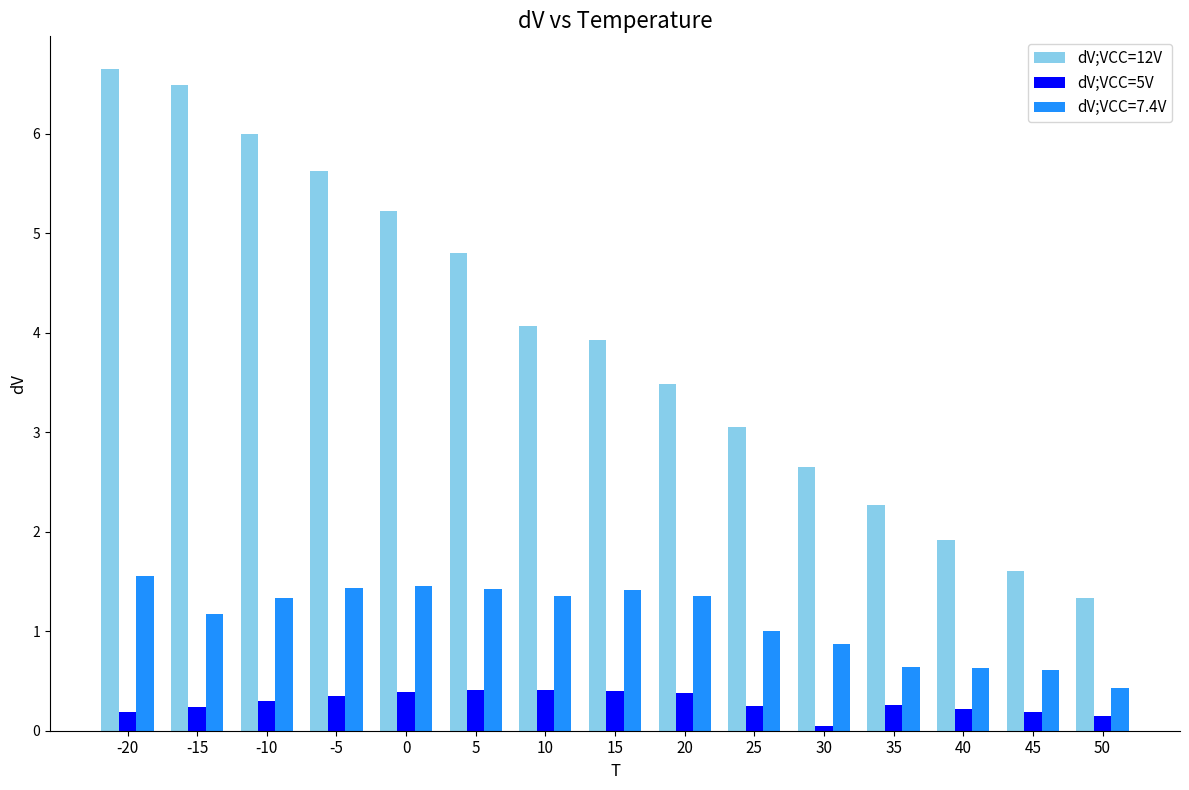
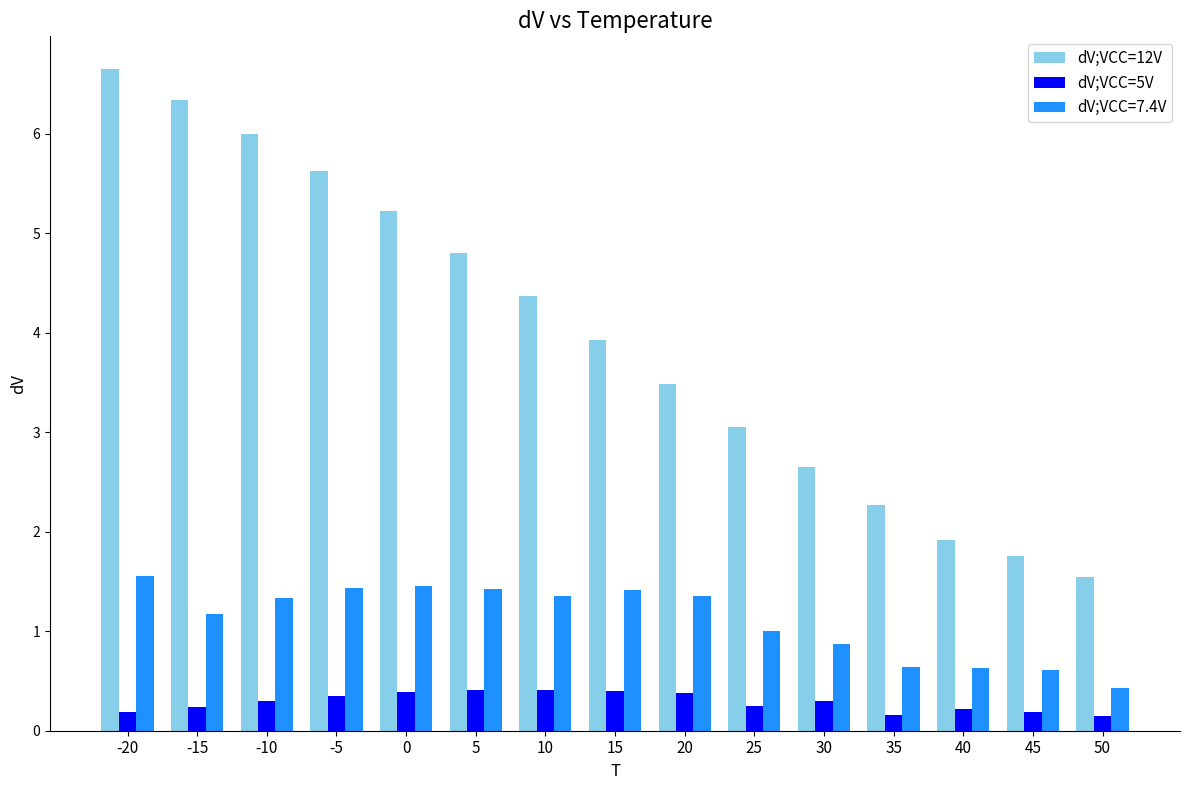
dV;VCC=12V, -15: 6.5 -> 6.3
dV;VCC=12V, 10: 4.1 -> 4.4
dV;VCC=5V, 30: 0.0 -> 0.3
dV;VCC=5V, 35: 0.3 -> 0.2
dV;VCC=12V, 45: 1.6 -> 1.8
dV;VCC=12V, 50: 1.3 -> 1.5
